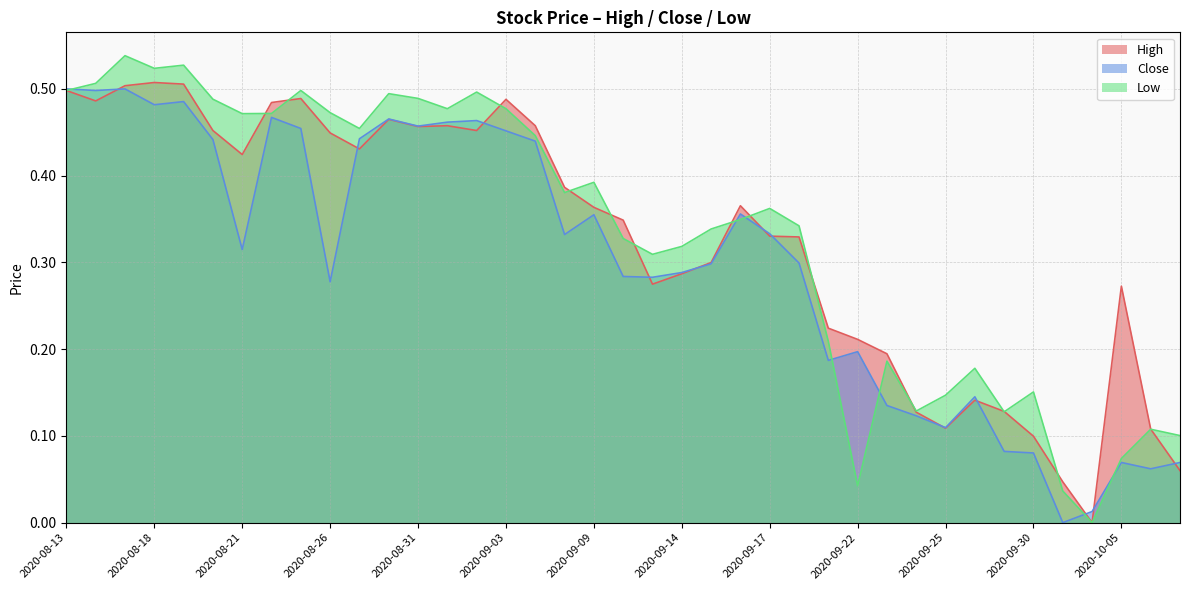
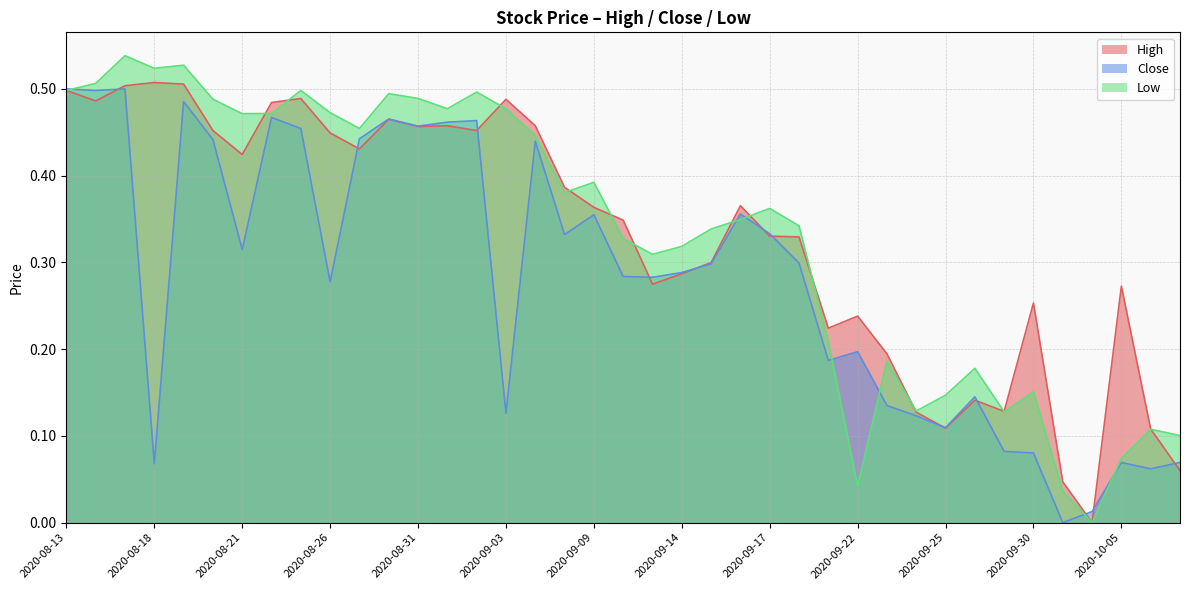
Close, 2020-08-18: 0.48 -> 0.07
Close, 2020-09-03: 0.45 -> 0.13
High, 2020-09-22: 0.21 -> 0.24
High, 2020-09-30: 0.10 -> 0.25
